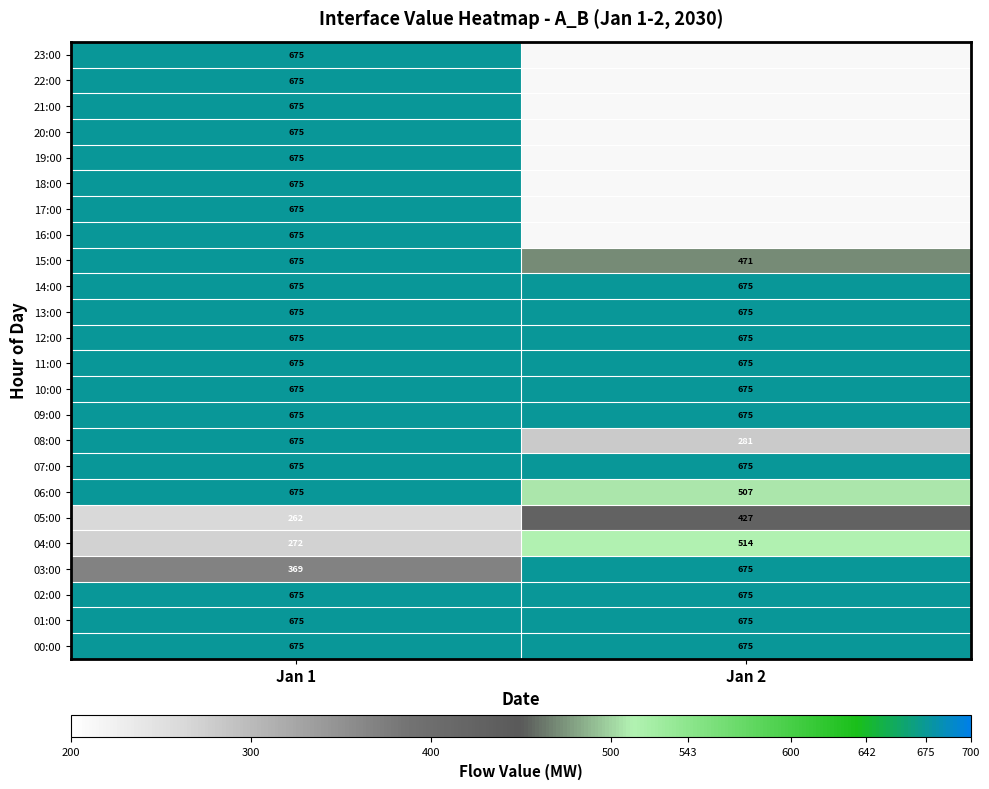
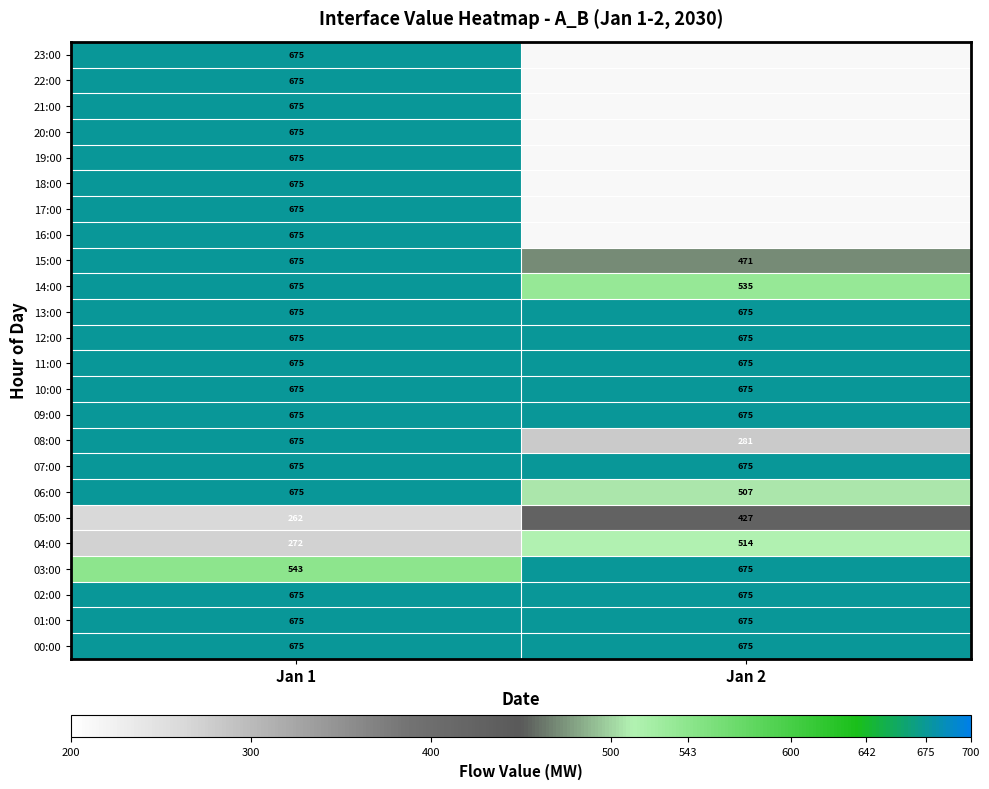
14:00, Jan 2: 675 -> 535
03:00, Jan 1: 369 -> 543
